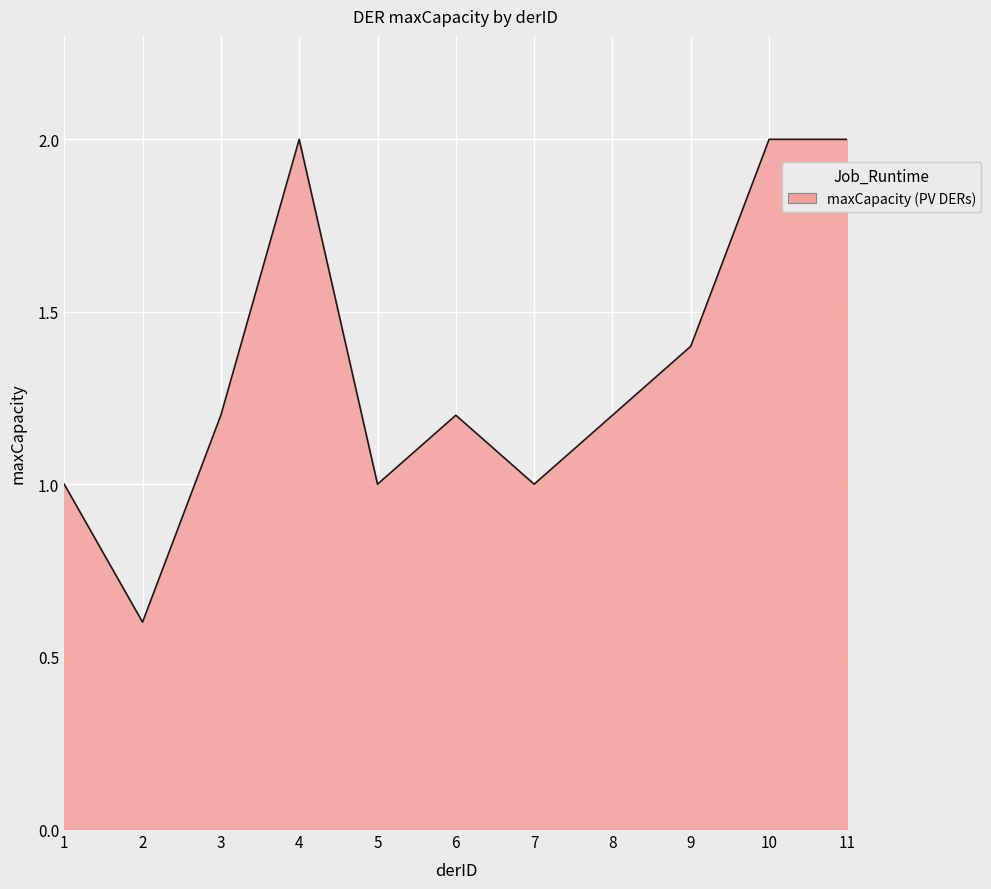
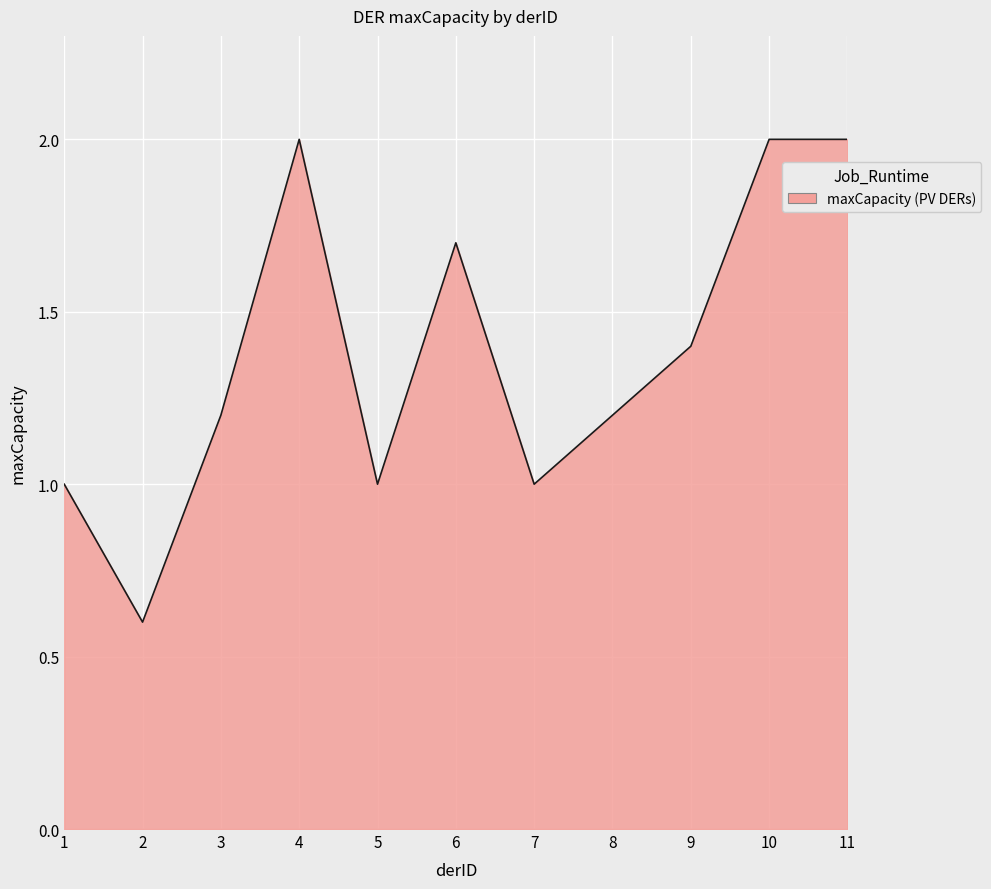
6: 1.2 -> 1.7
